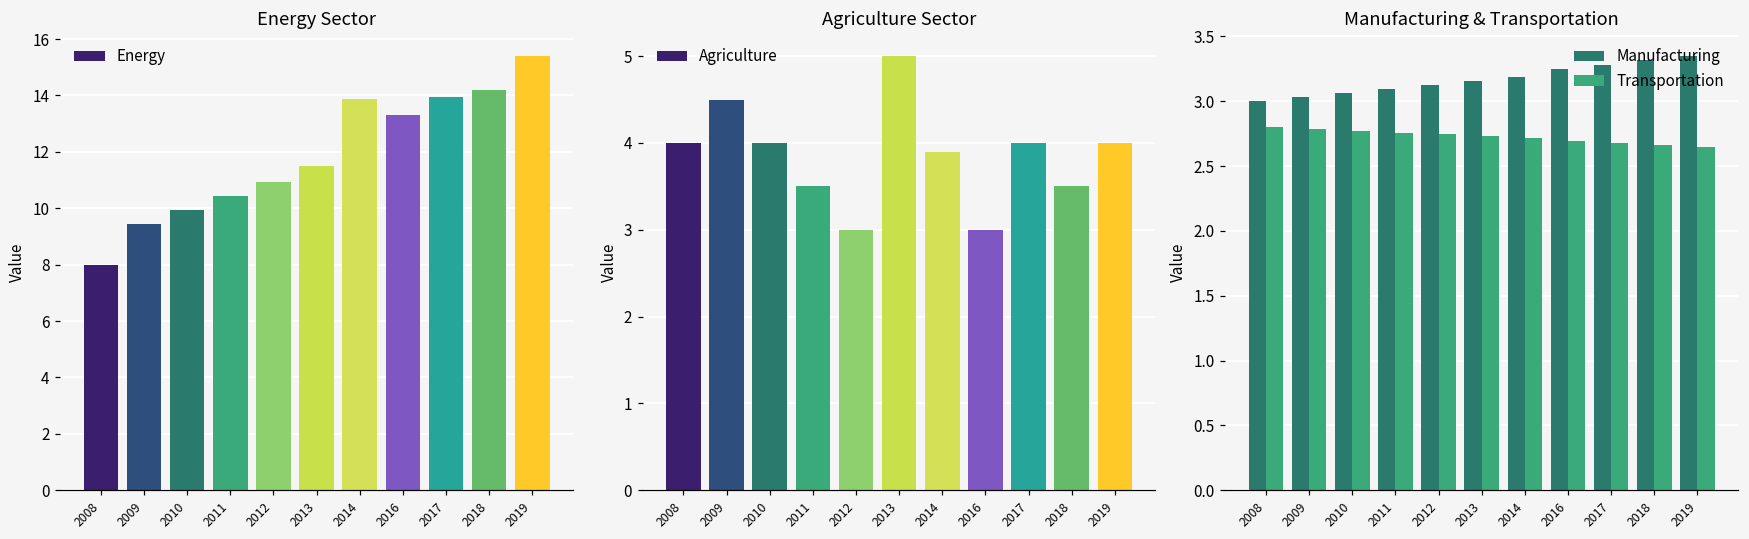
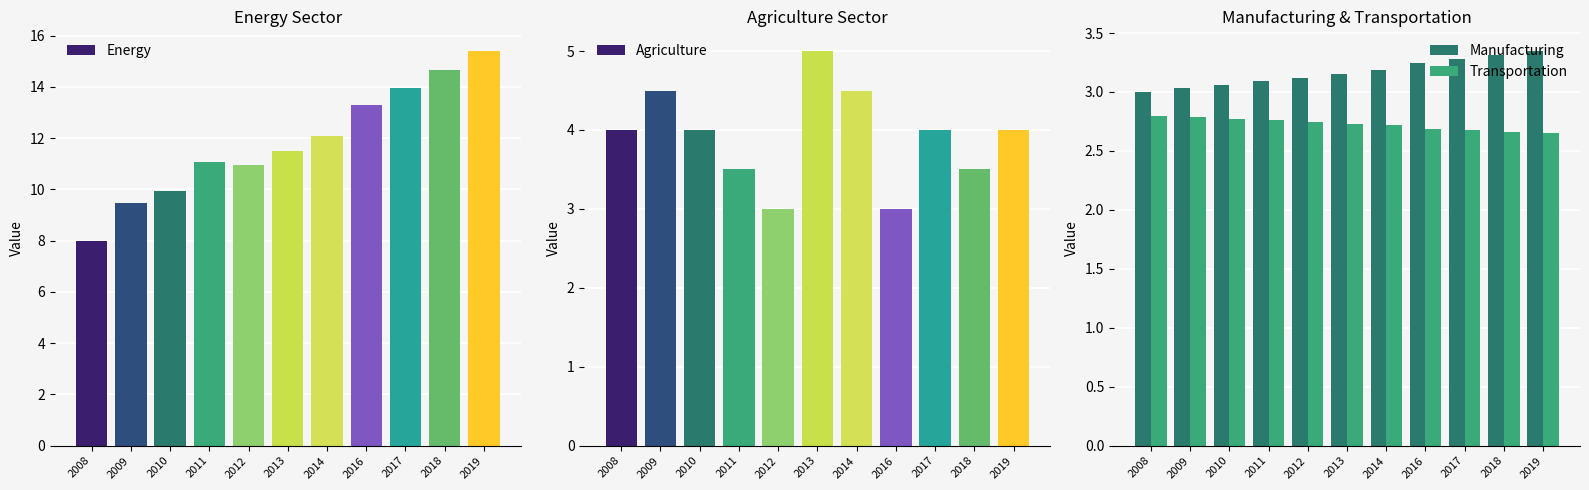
Energy Sector, 2011: 10.4 -> 11.1
Energy Sector, 2014: 13.9 -> 12.1
Energy Sector, 2018: 14.2 -> 14.7
Agriculture Sector, 2014: 3.9 -> 4.5
